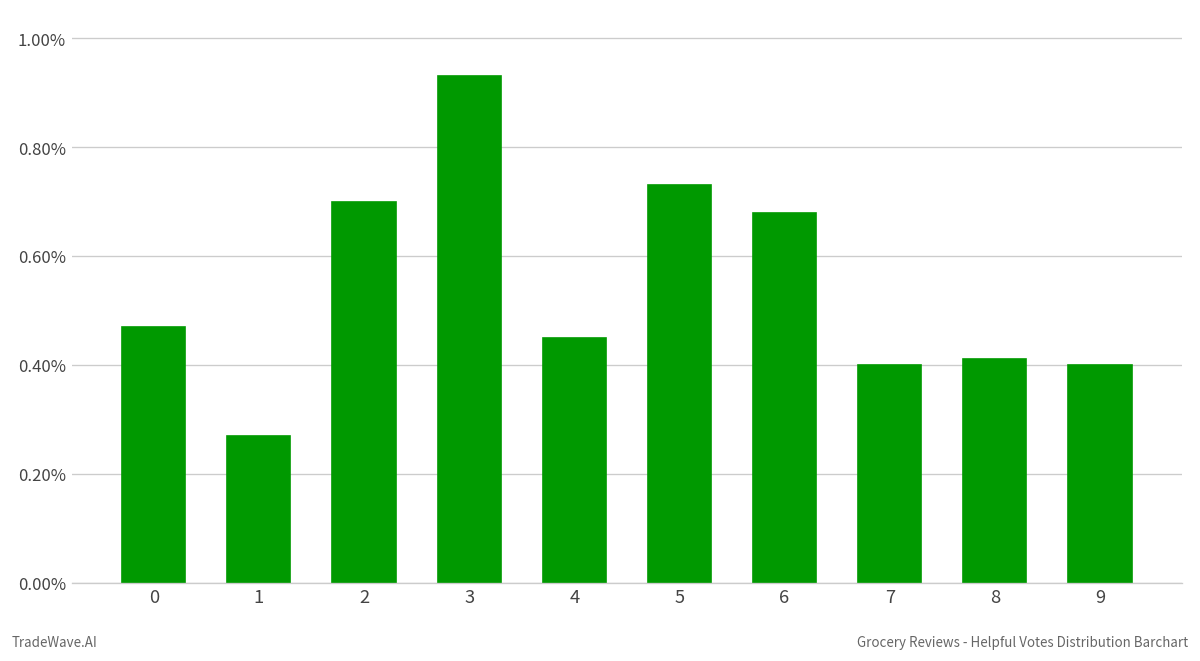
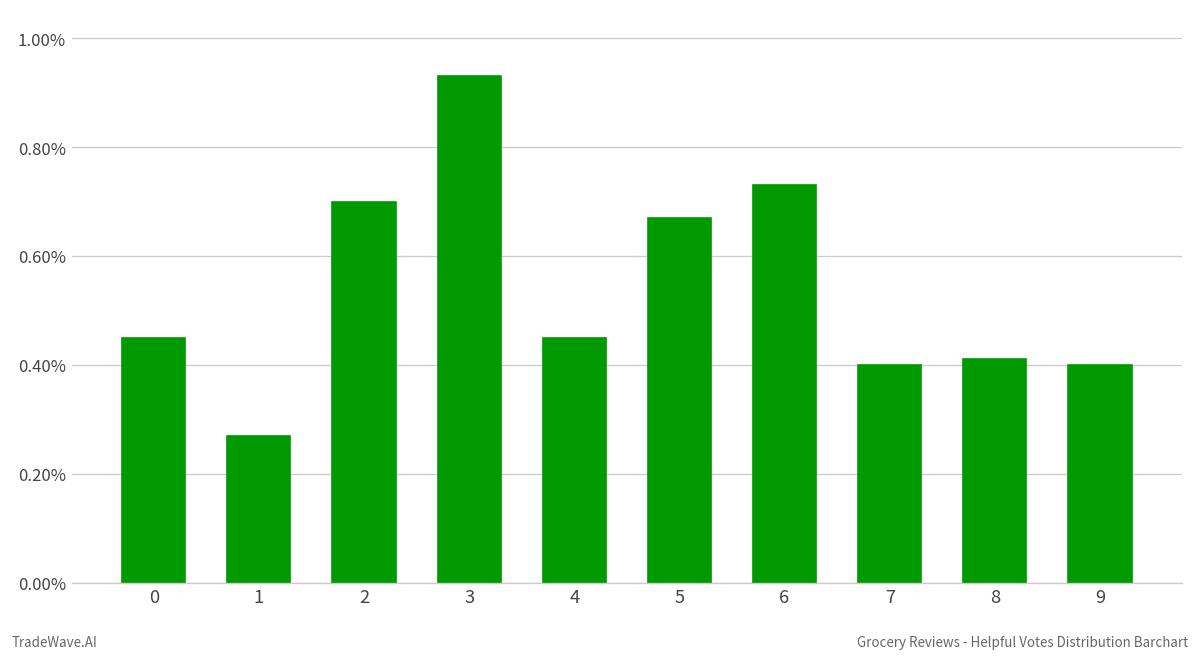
0: 0.47% -> 0.45%
5: 0.73% -> 0.67%
6: 0.68% -> 0.73%
